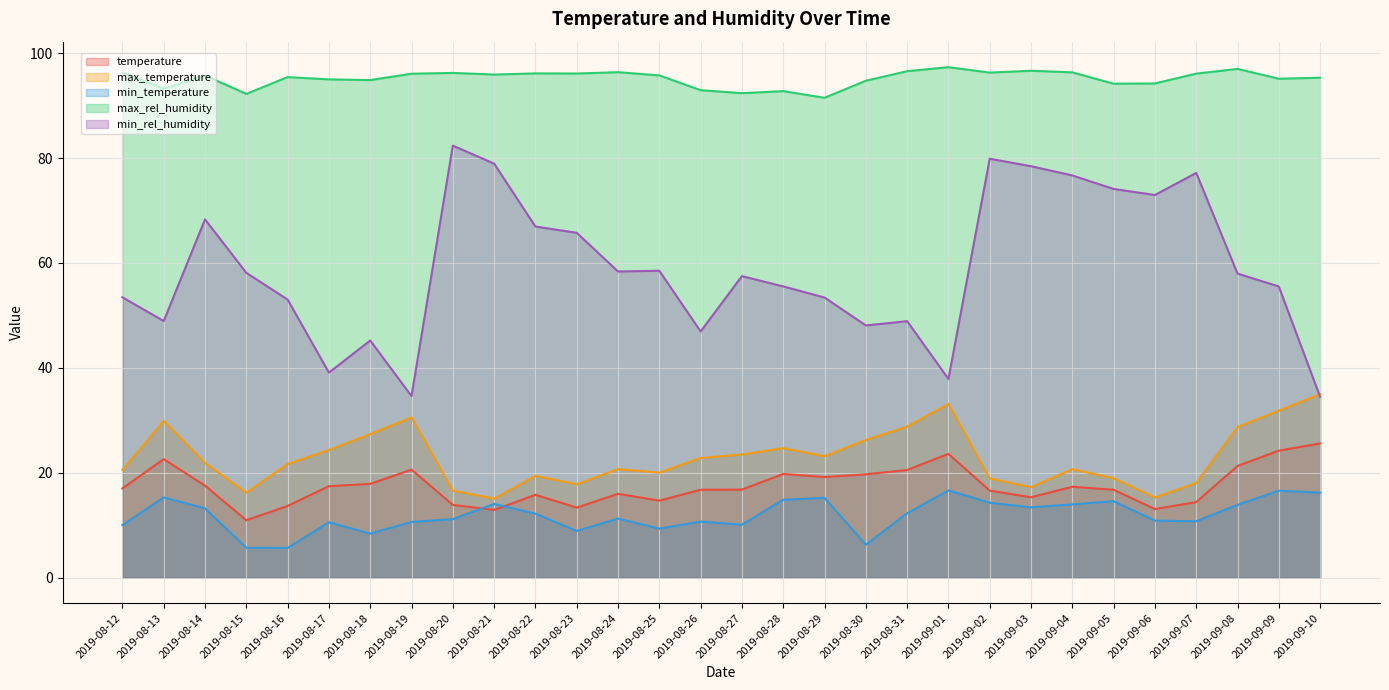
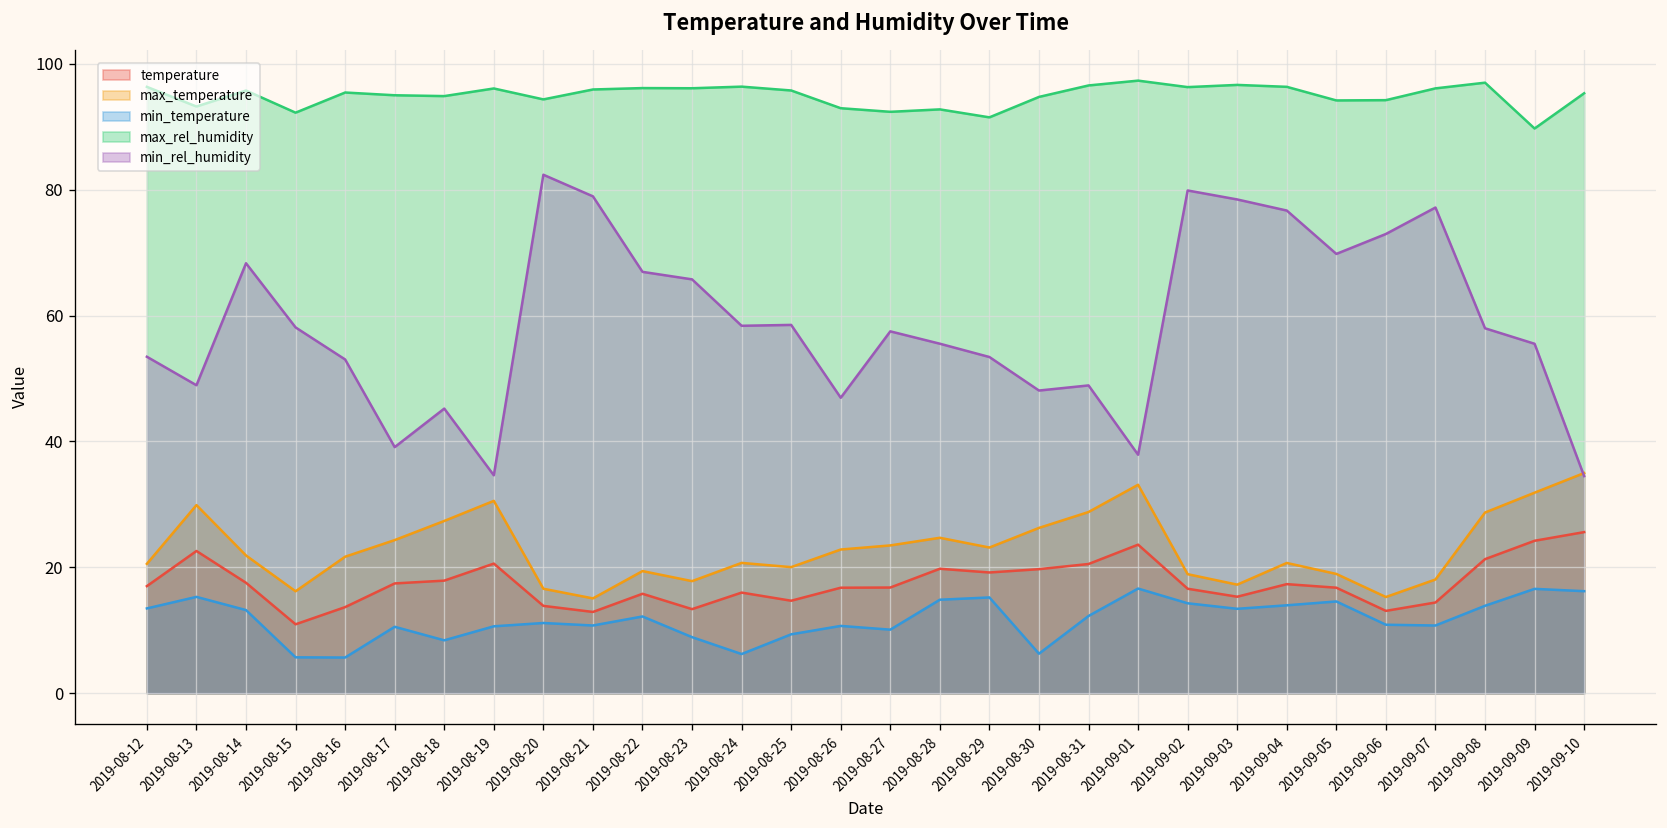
min_temperature, 2019-08-12: 10 -> 13
max_rel_humidity, 2019-08-20: 96 -> 94
min_temperature, 2019-08-21: 14 -> 11
min_temperature, 2019-08-24: 11 -> 6
min_rel_humidity, 2019-09-05: 74 -> 70
max_rel_humidity, 2019-09-09: 95 -> 90
